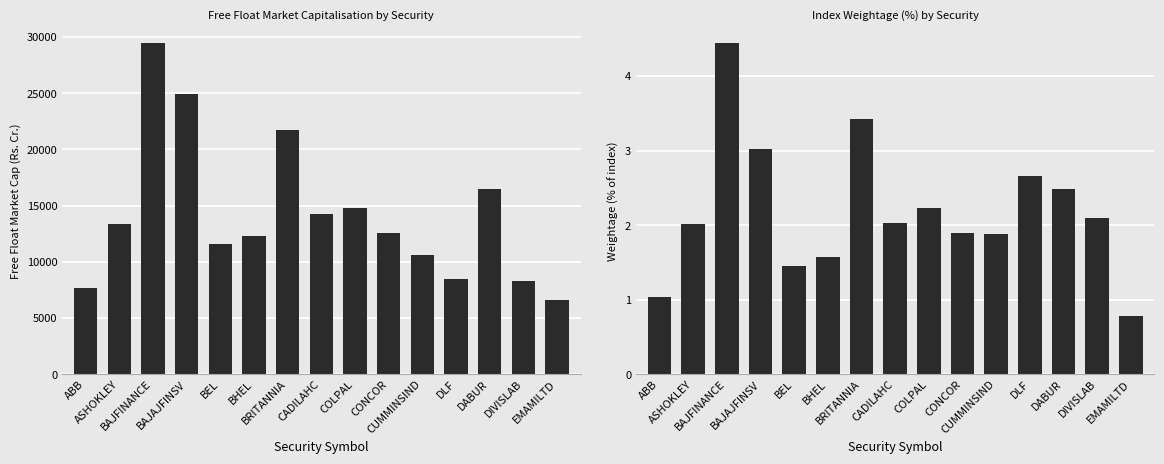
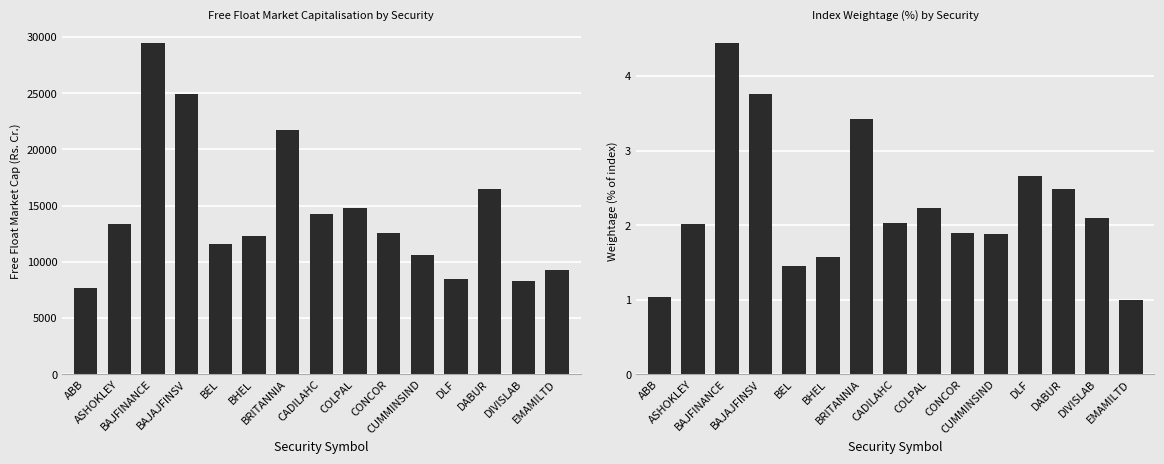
Free Float Market Capitalisation by Security, EMAMILTD: 6600 -> 9300
Index Weightage (%) by Security, BAJAJFINSV: 3.0 -> 3.8
Index Weightage (%) by Security, EMAMILTD: 0.8 -> 1.0
